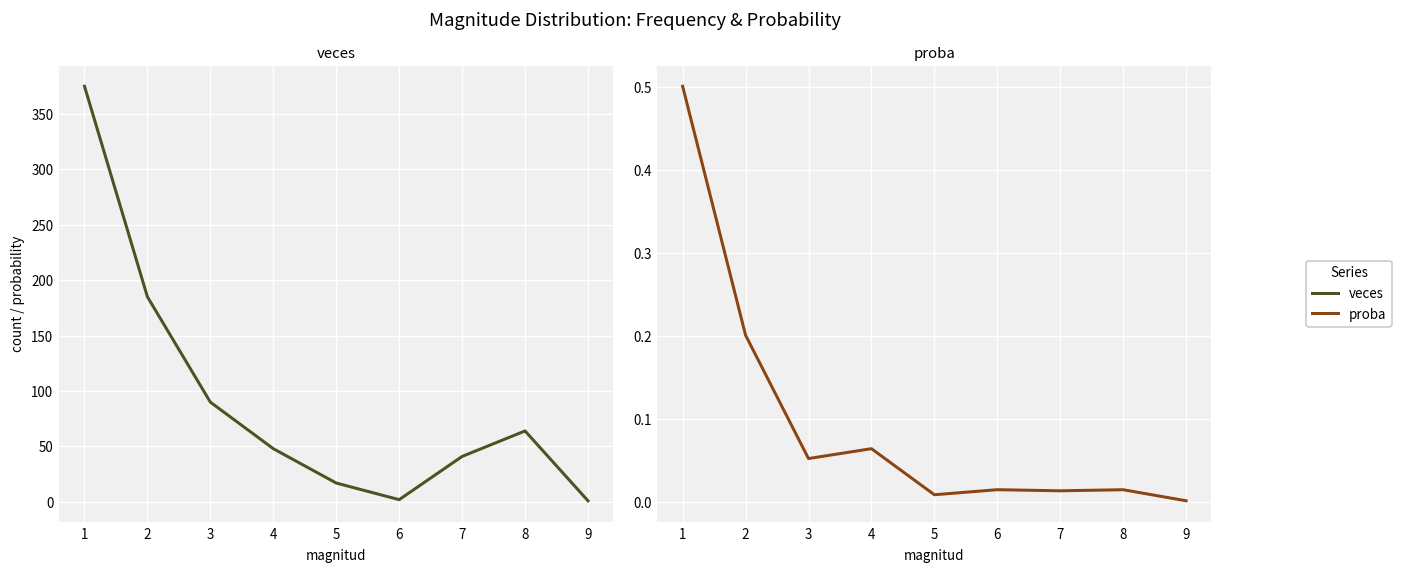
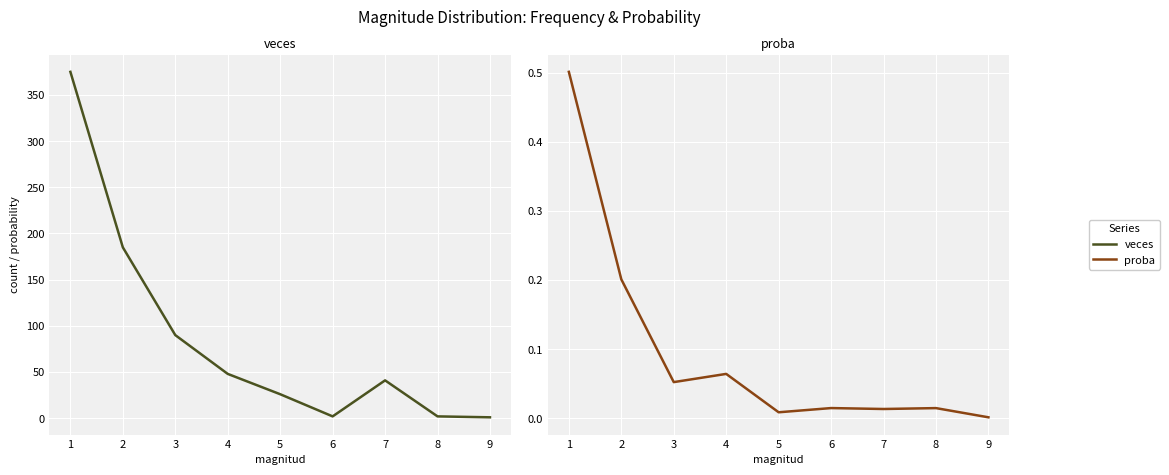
veces, 5: 20 -> 30
veces, 8: 60 -> 0
